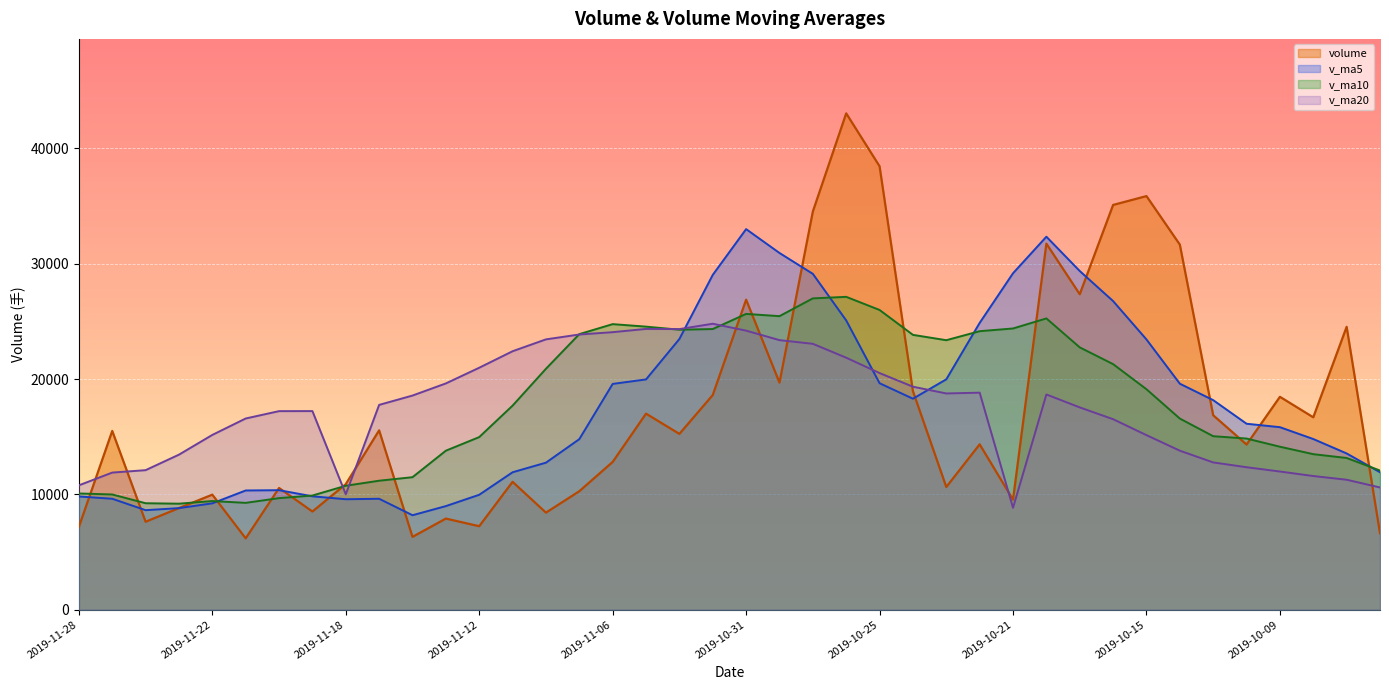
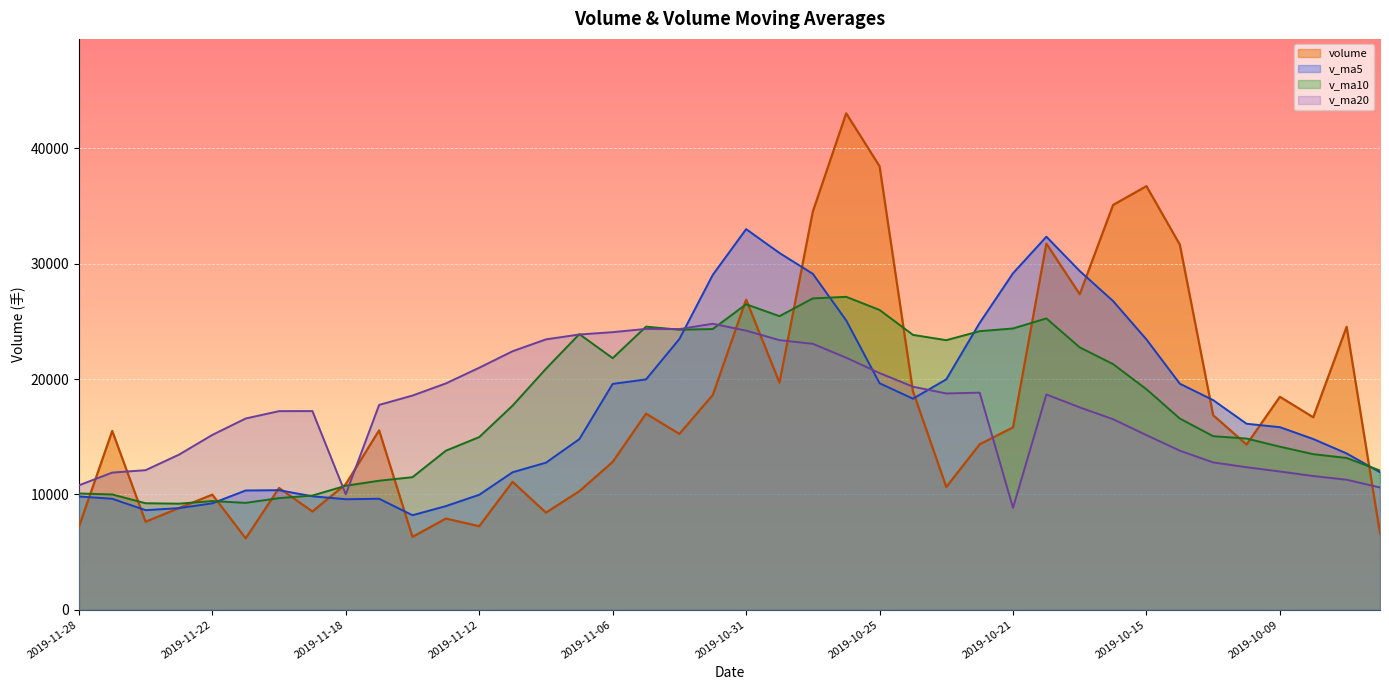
v_ma10, 2019-11-06: 24800 -> 21800
v_ma10, 2019-10-31: 25600 -> 26500
volume, 2019-10-21: 9500 -> 15800
volume, 2019-10-15: 35900 -> 36700
